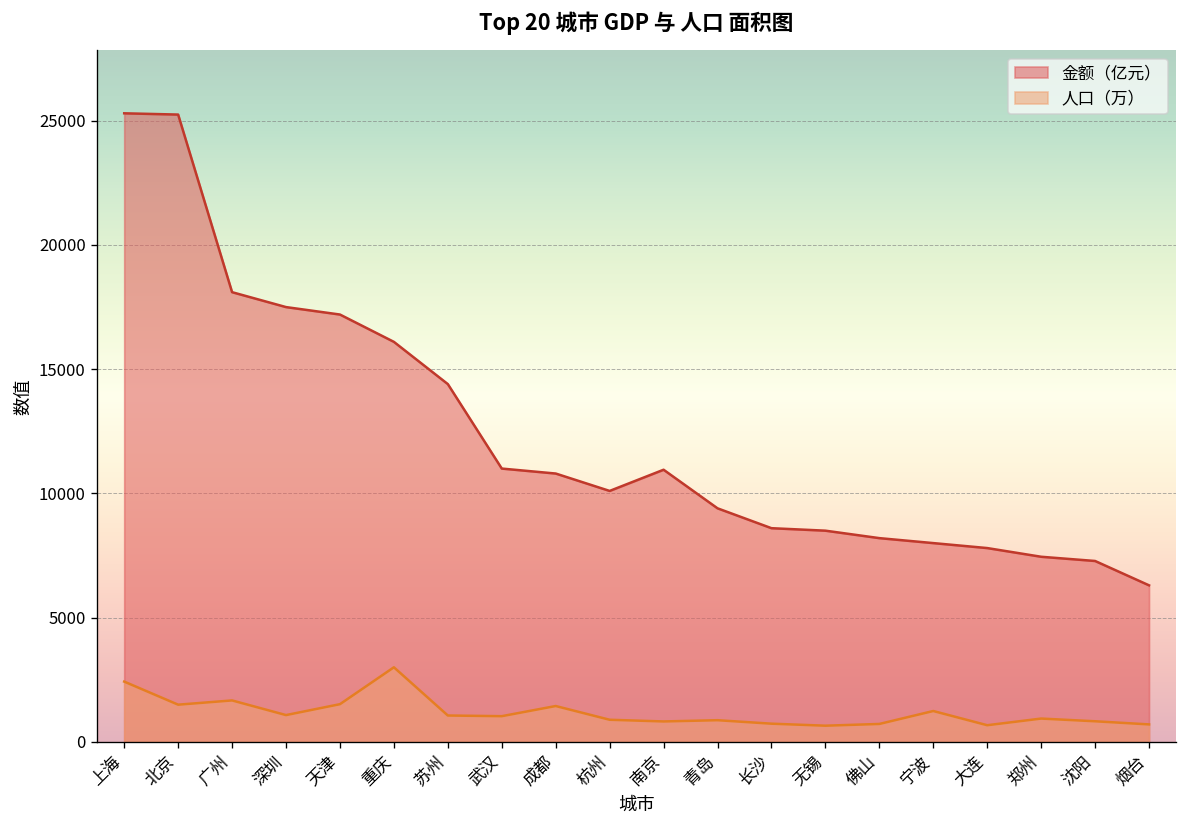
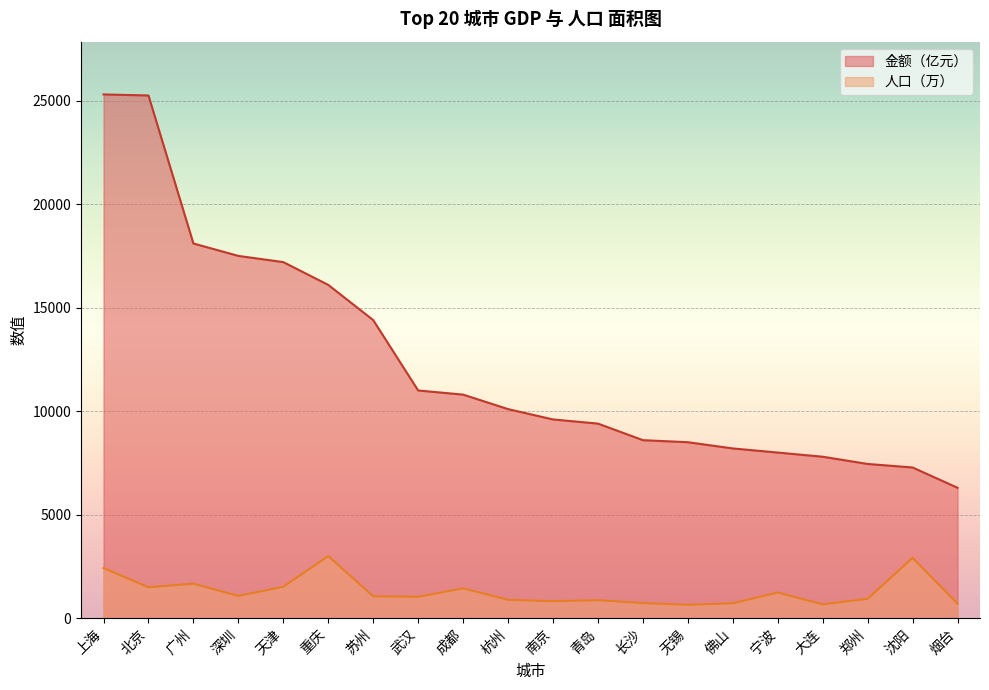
金额（亿元）, 南京: 11000 -> 9600
人口（万）, 沈阳: 800 -> 2900
